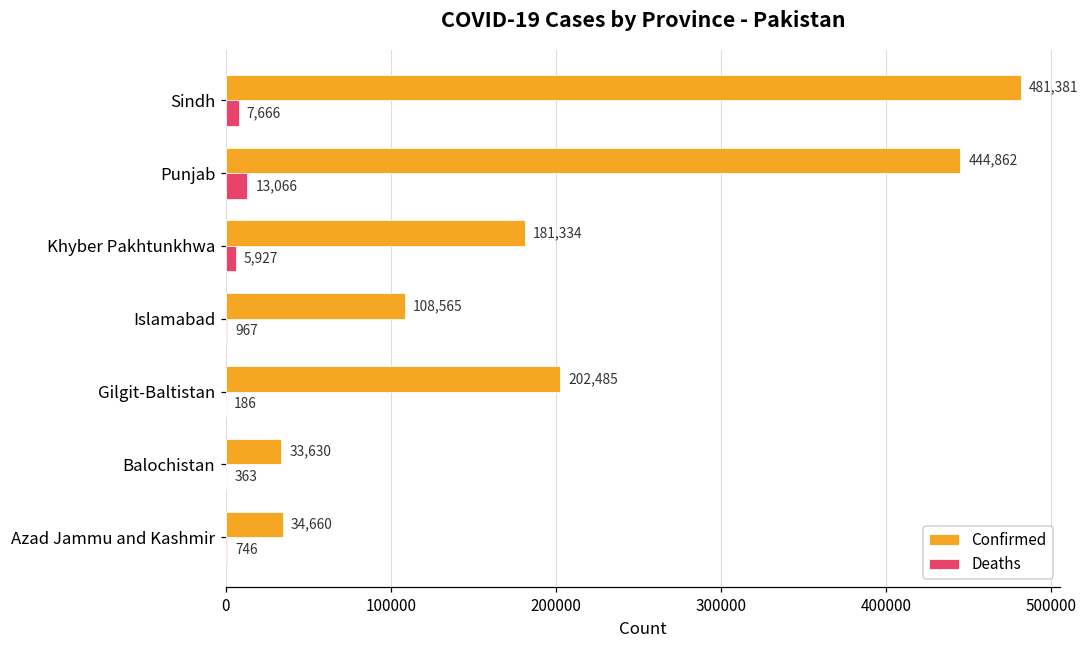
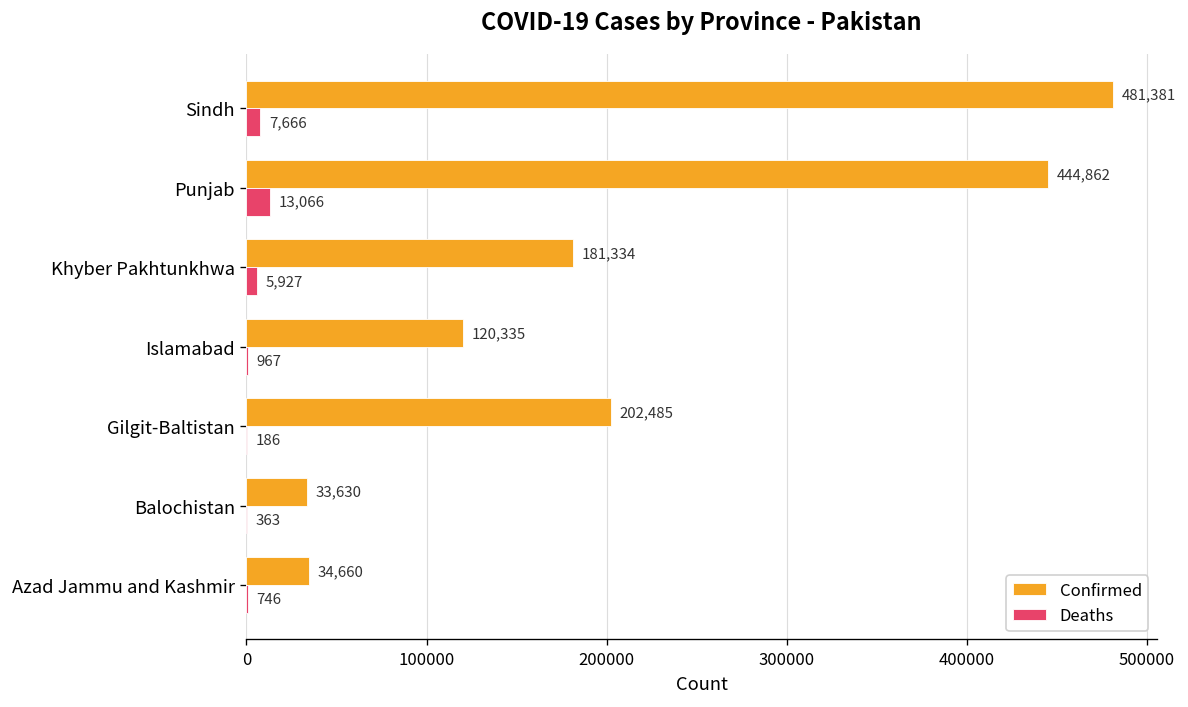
Confirmed, Islamabad: 108,565 -> 120,335
